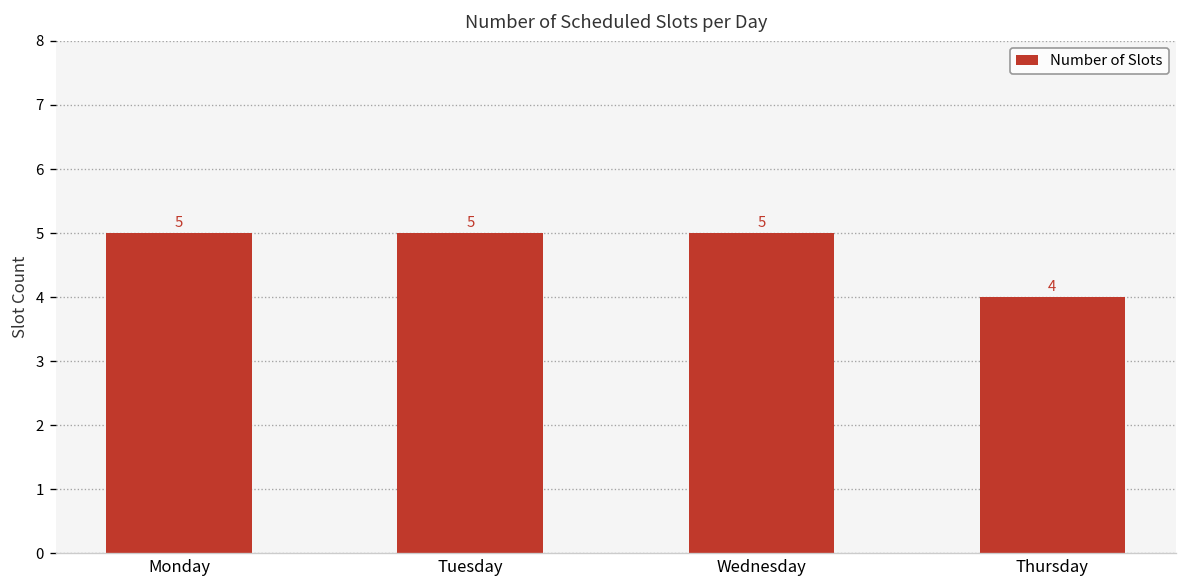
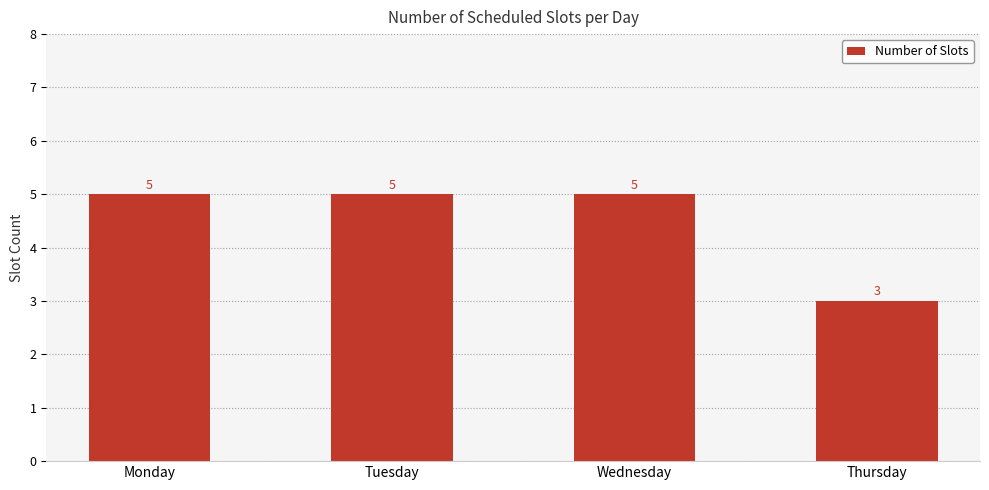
Thursday: 4 -> 3
